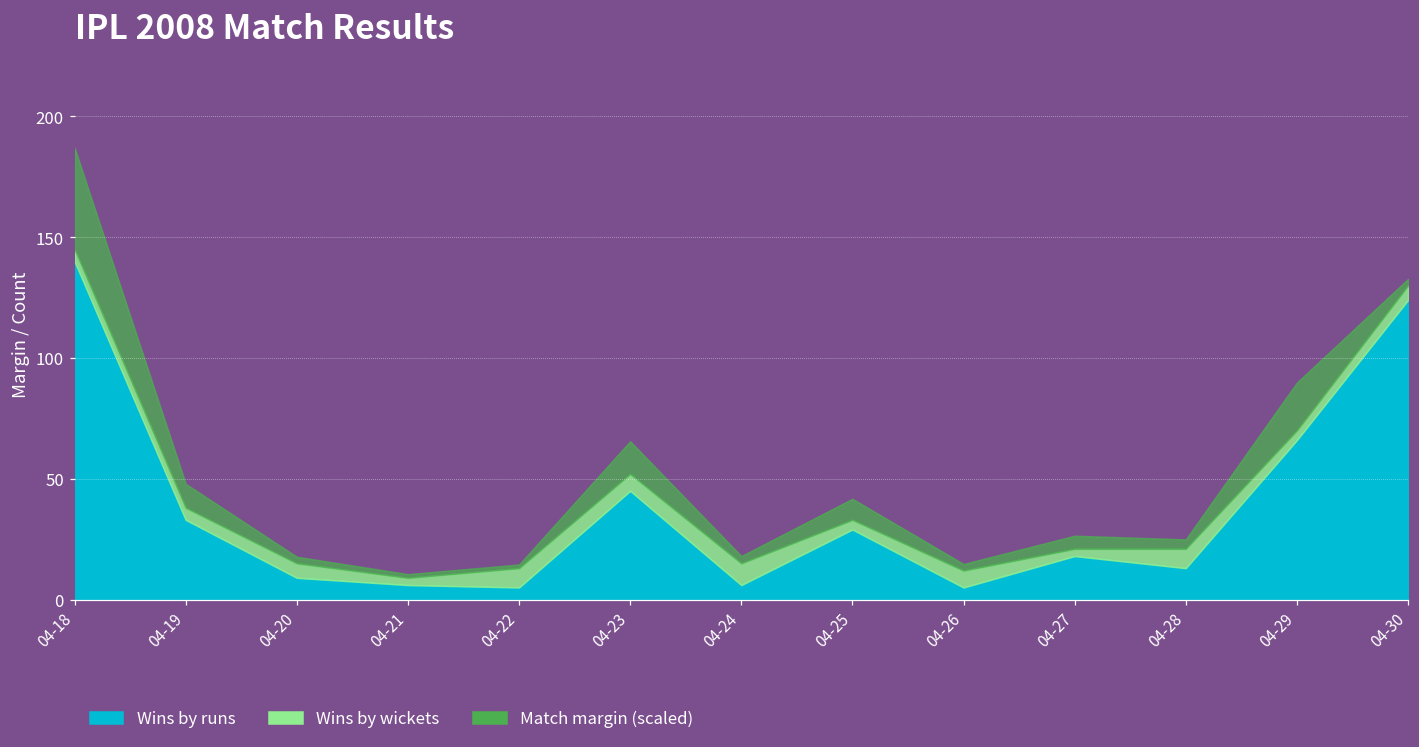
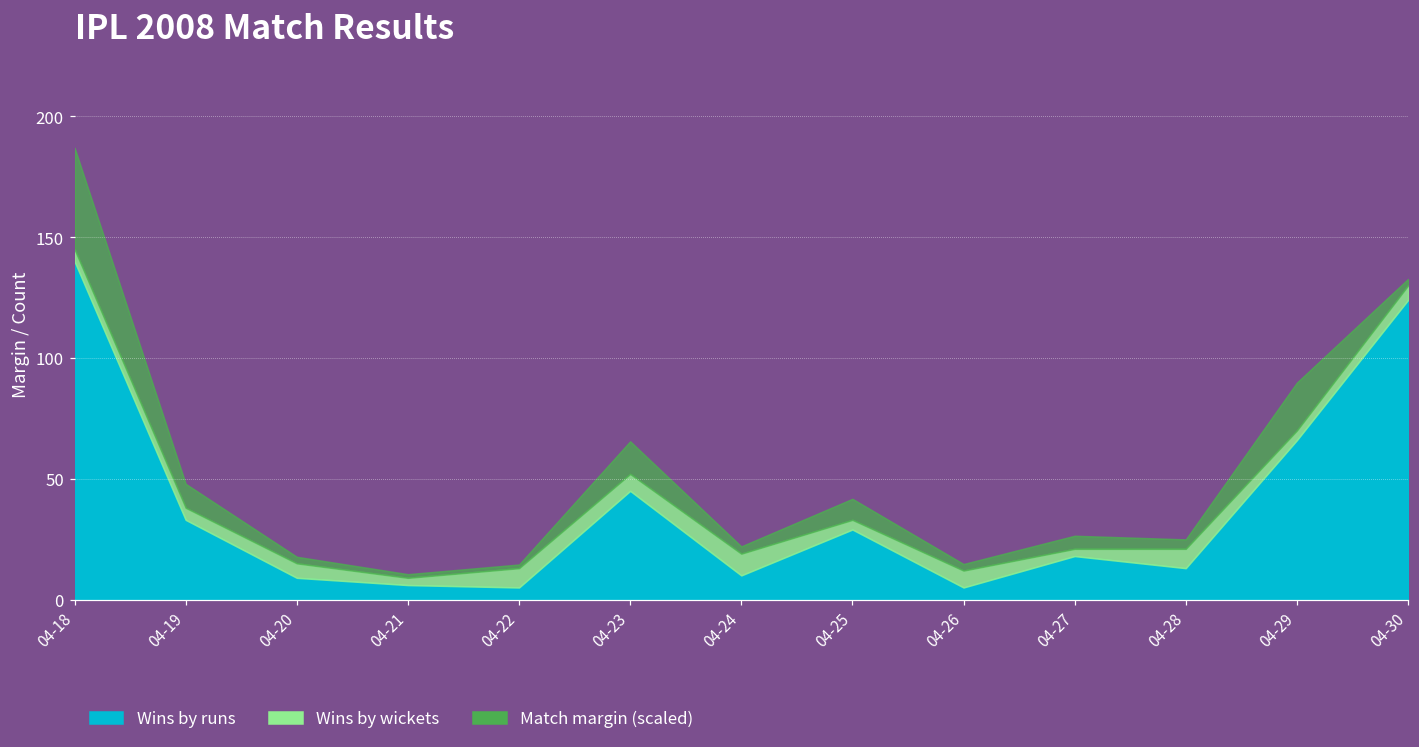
Wins by runs, 04-24: 6 -> 10
